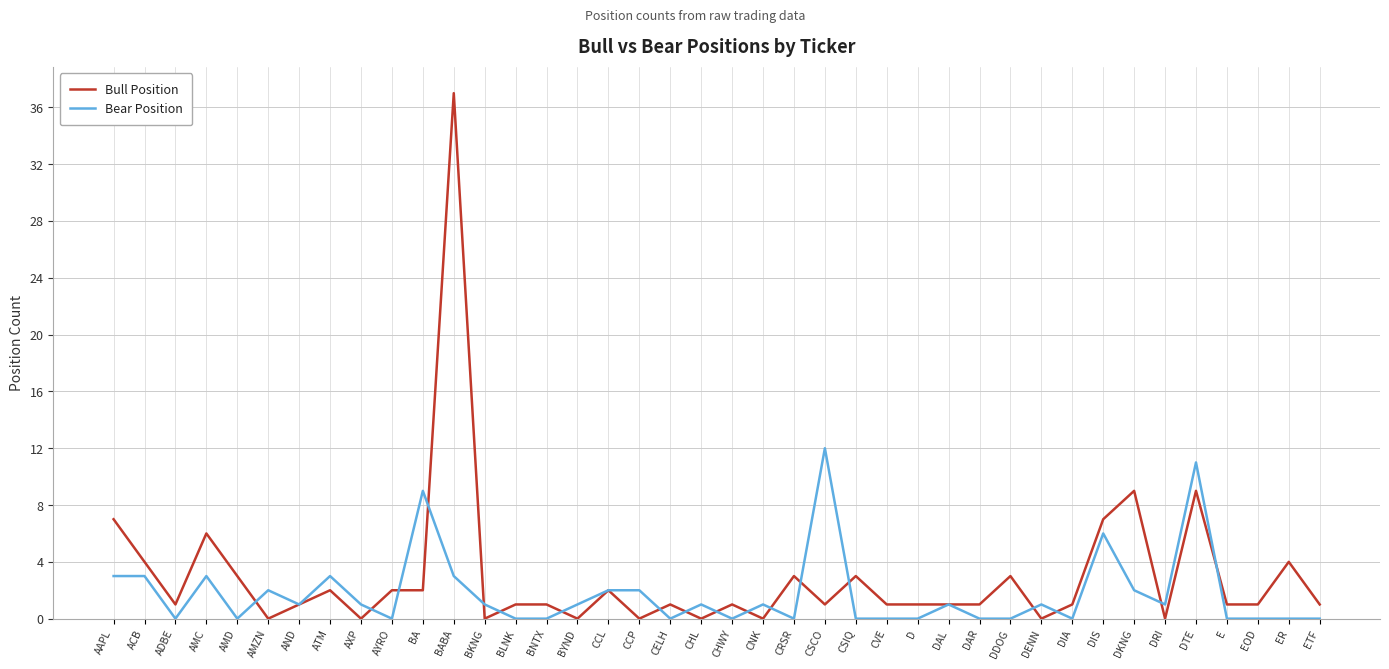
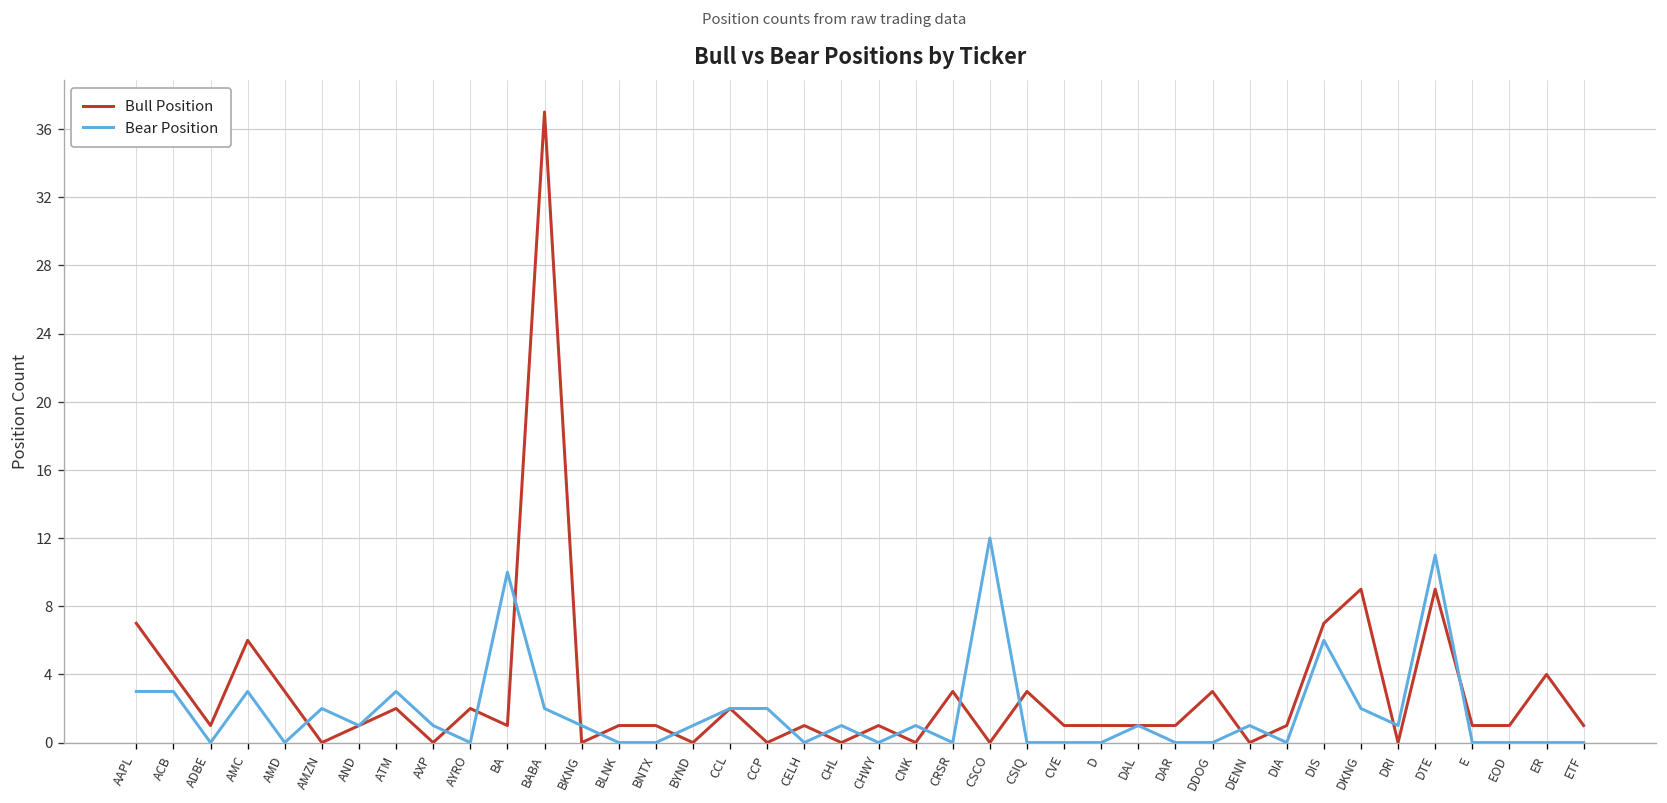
Bull Position, BA: 2 -> 1
Bear Position, BA: 9 -> 10
Bear Position, BABA: 3 -> 2
Bull Position, CSCO: 1 -> 0
